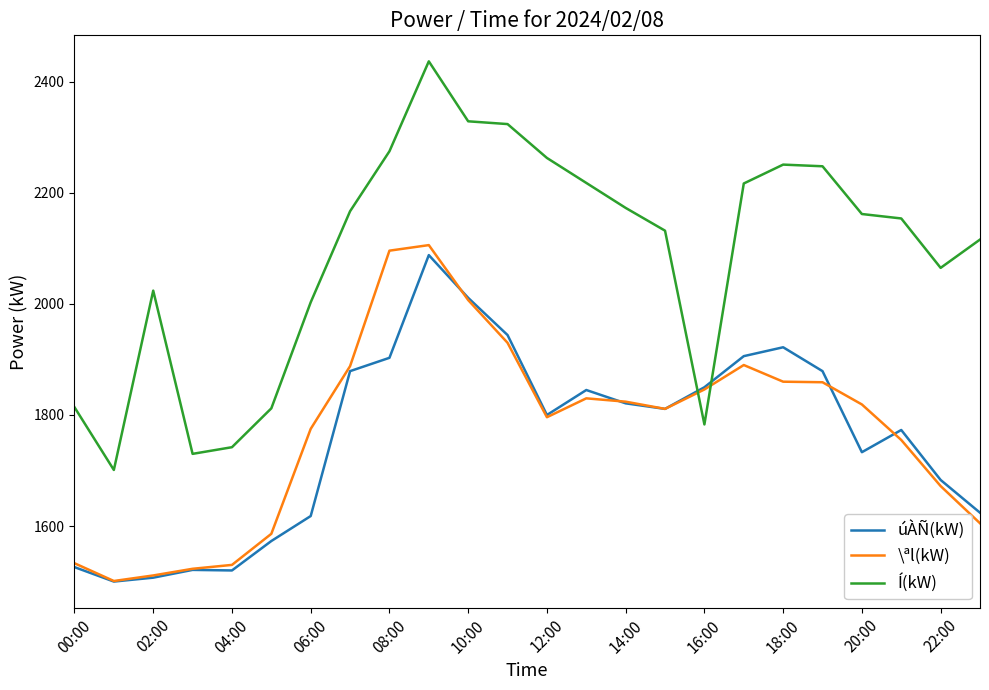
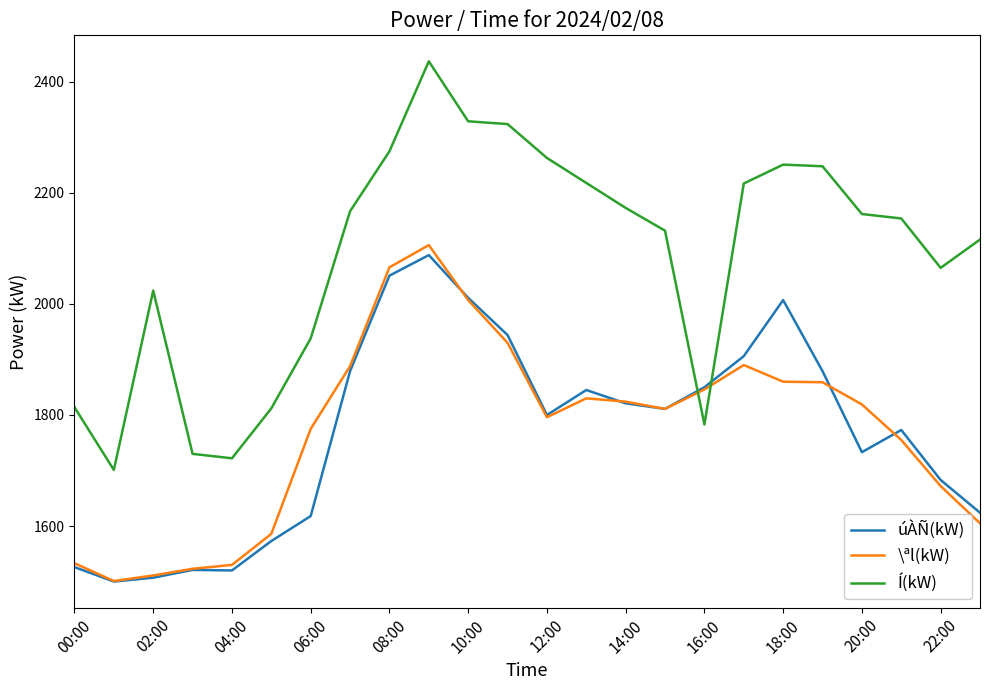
Í(kW), 04:00: 1740 -> 1720
Í(kW), 06:00: 2000 -> 1940
úÀÑ(kW), 08:00: 1900 -> 2050
\ªl(kW), 08:00: 2100 -> 2070
úÀÑ(kW), 18:00: 1920 -> 2010
